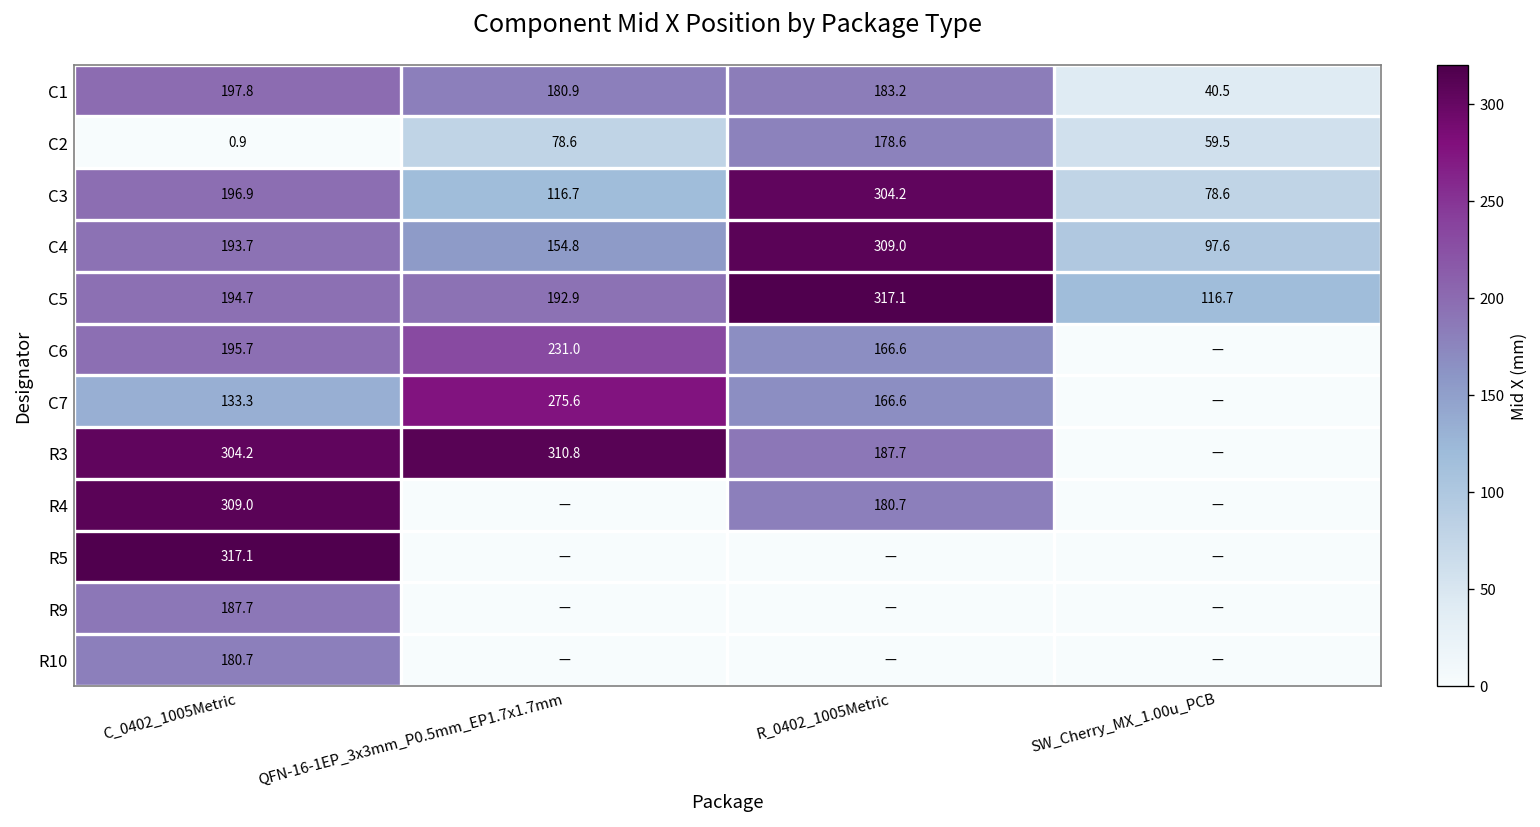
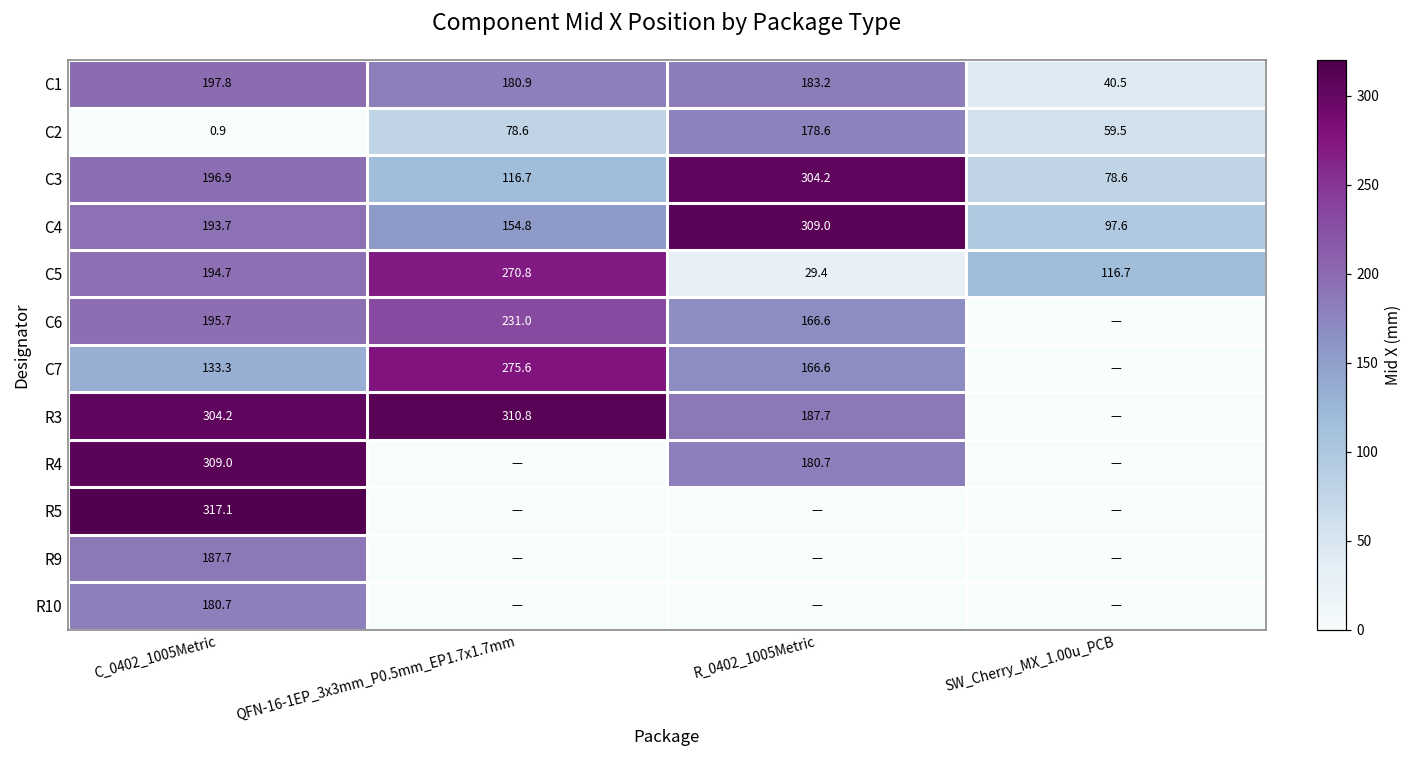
C5, QFN-16-1EP_3x3mm_P0.5mm_EP1.7x1.7mm: 192.9 -> 270.8
C5, R_0402_1005Metric: 317.1 -> 29.4
